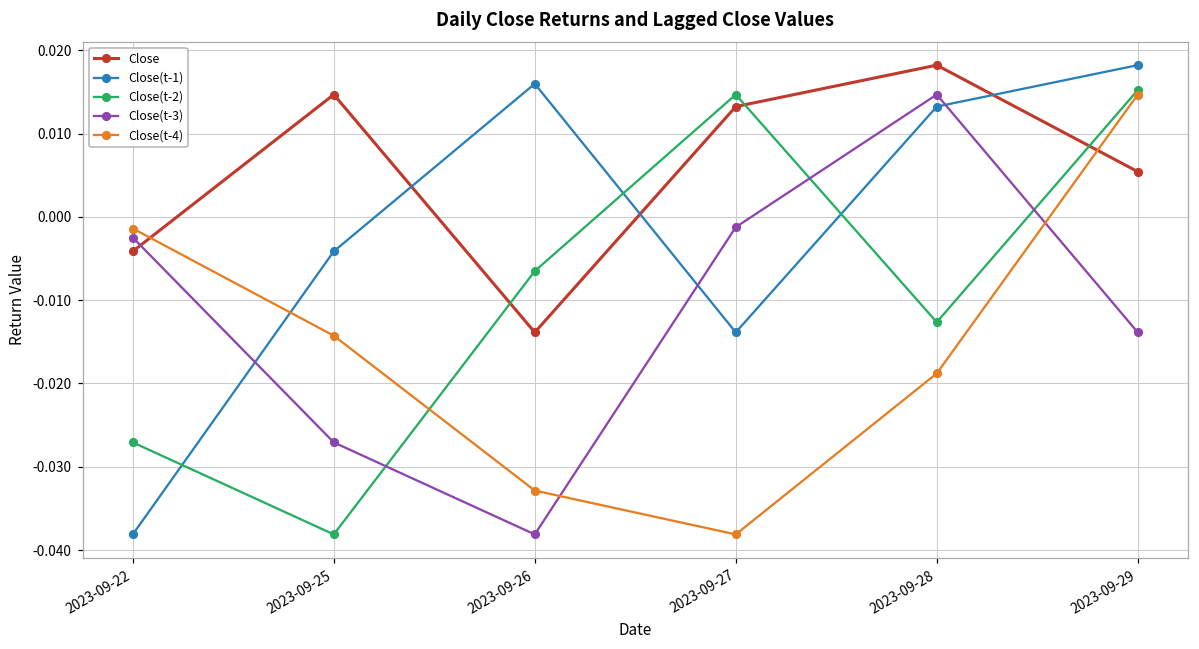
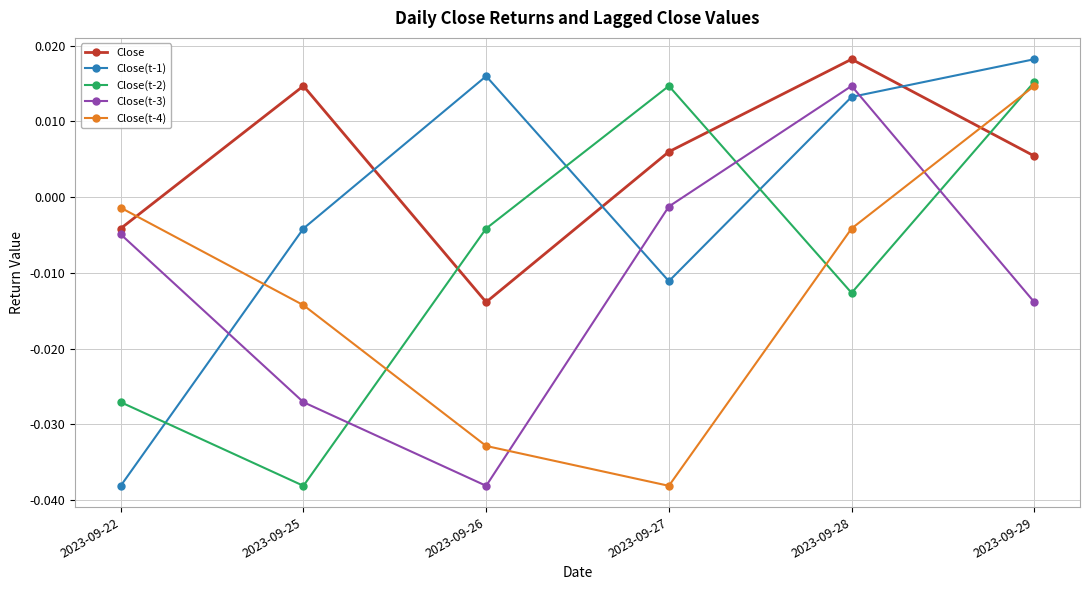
Close(t-3), 2023-09-22: -0.002 -> -0.005
Close(t-2), 2023-09-26: -0.007 -> -0.004
Close, 2023-09-27: 0.013 -> 0.006
Close(t-1), 2023-09-27: -0.014 -> -0.011
Close(t-4), 2023-09-28: -0.019 -> -0.004
